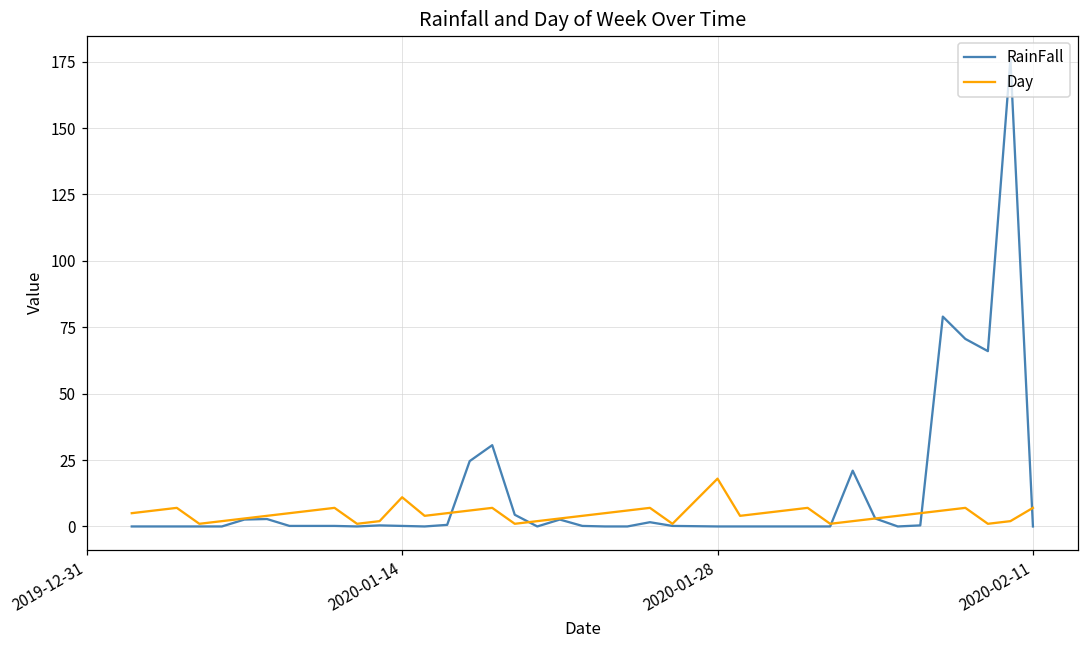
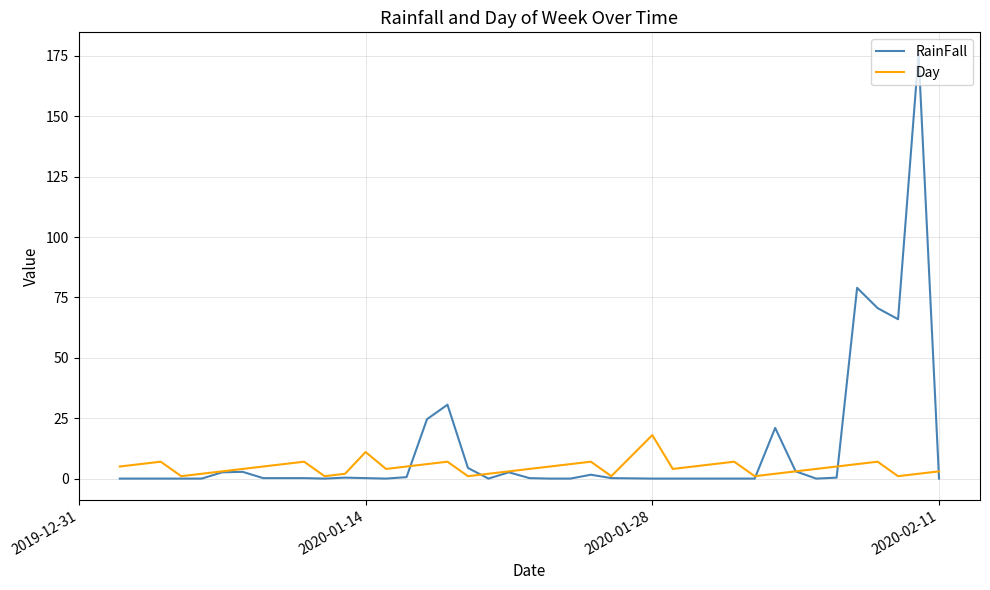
Day, 2020-02-11: 7 -> 3
